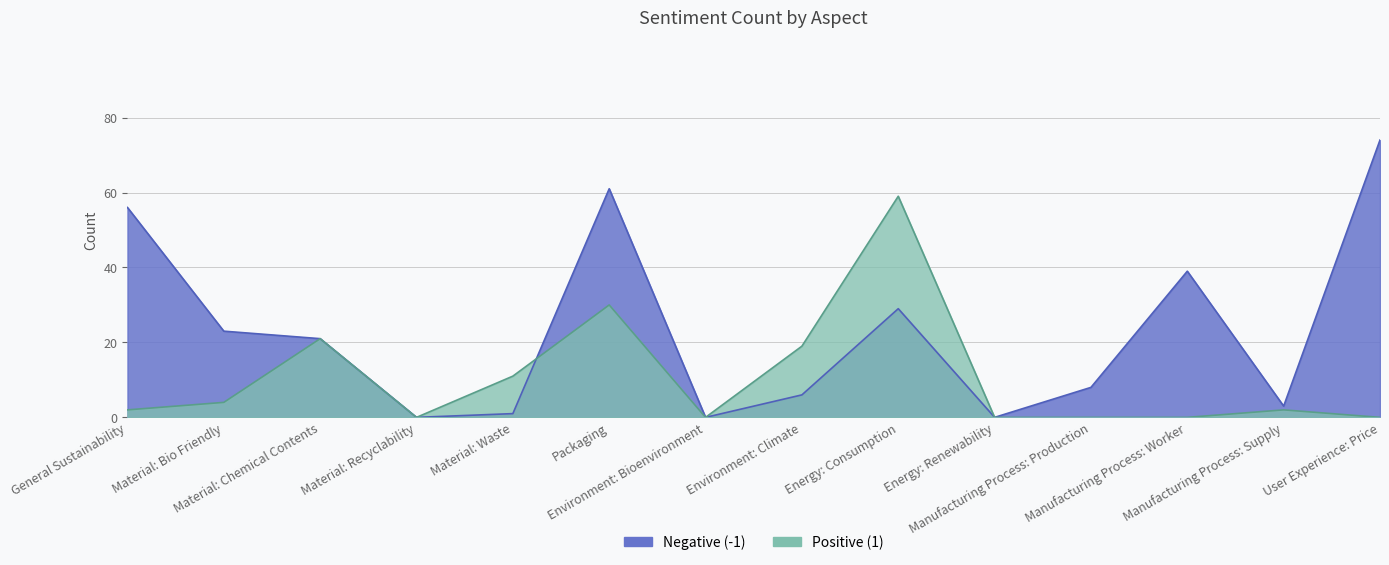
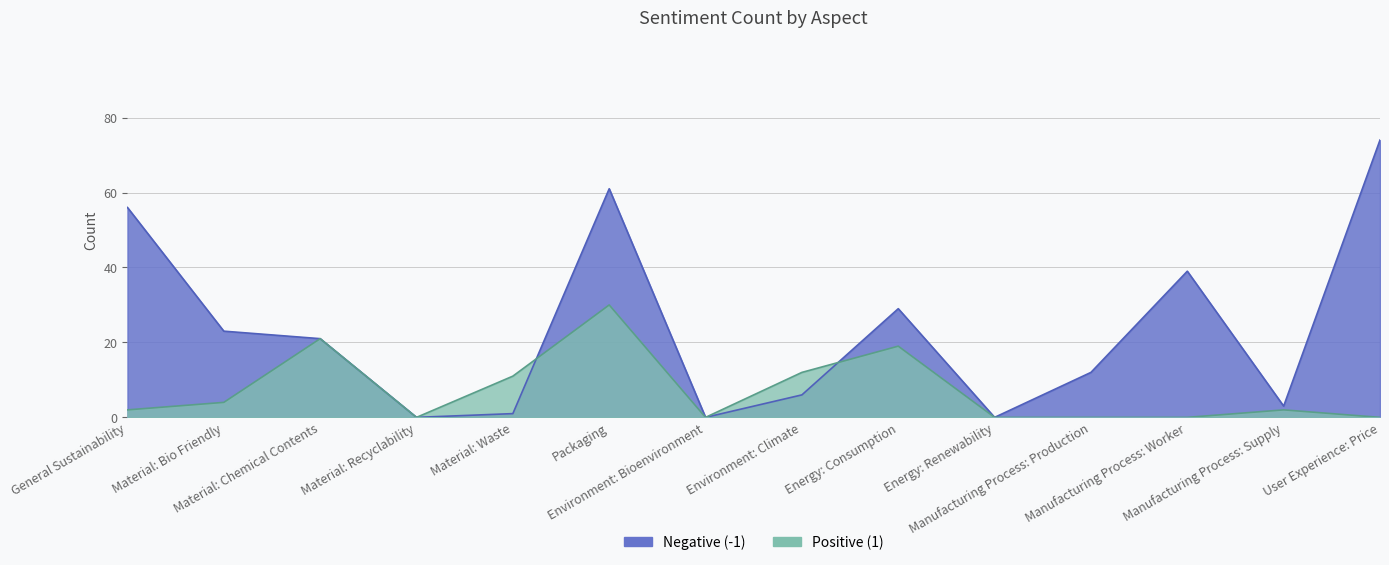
Positive (1), Environment: Climate: 19 -> 12
Positive (1), Energy: Consumption: 59 -> 19
Negative (-1), Manufacturing Process: Production: 8 -> 12
